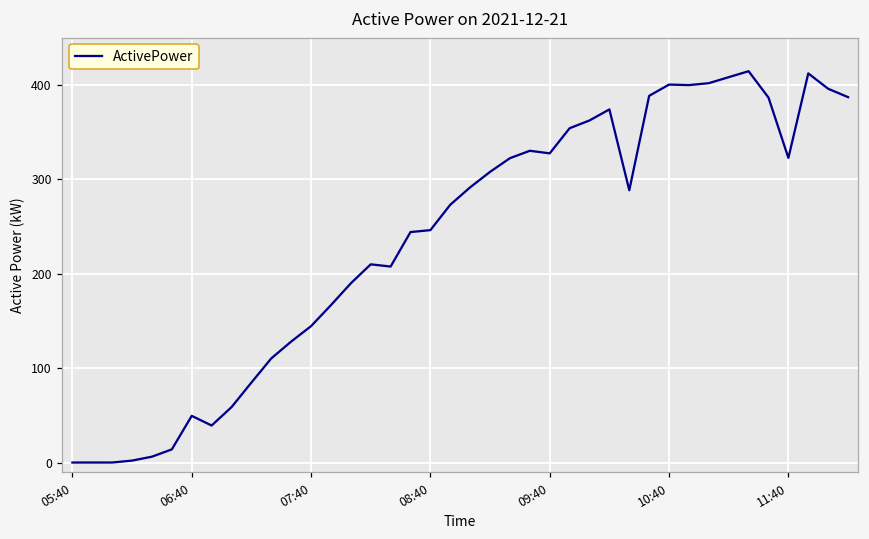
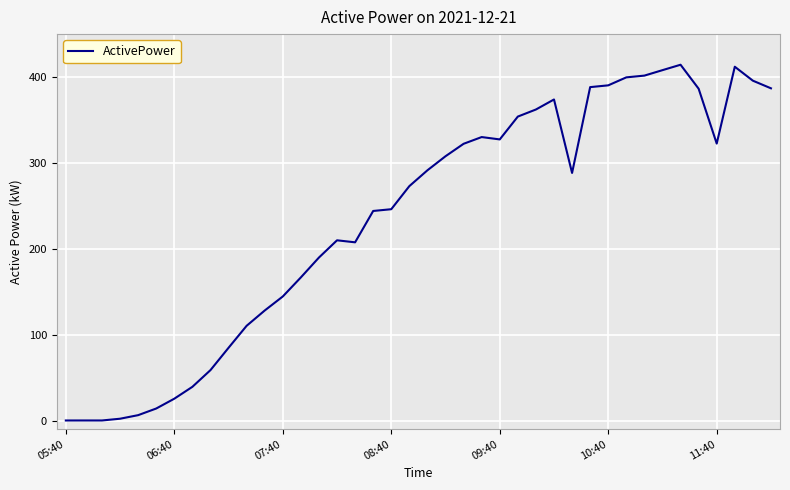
06:40: 50 -> 30
10:40: 400 -> 390
